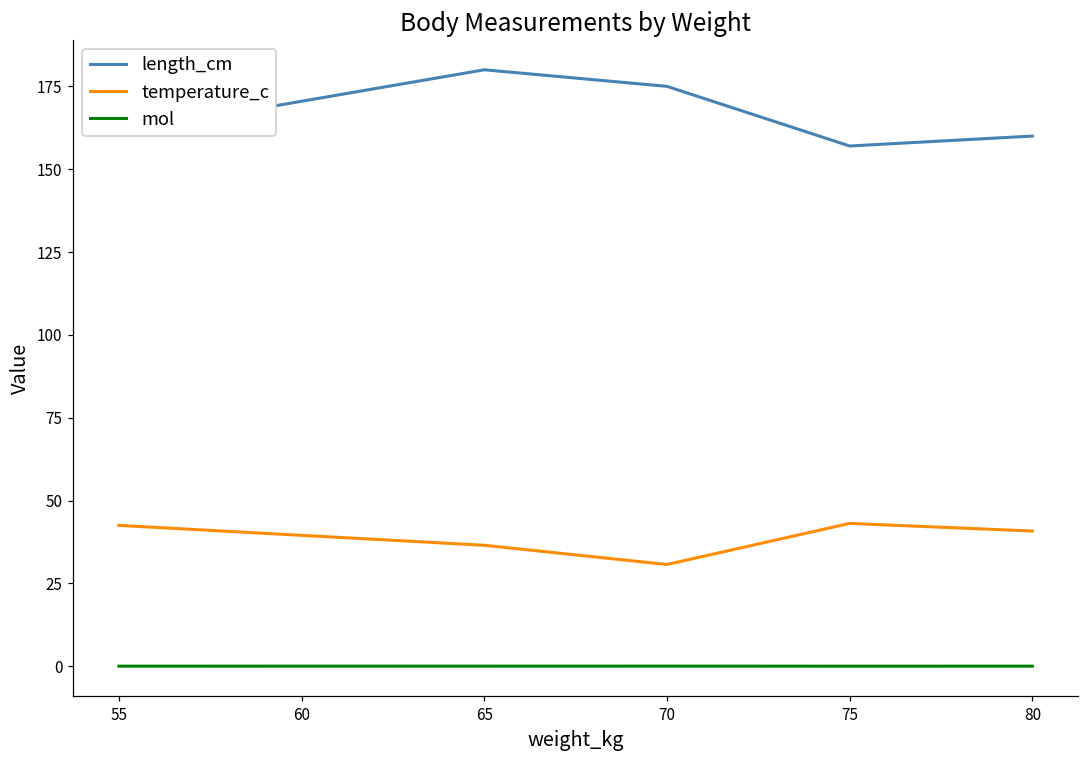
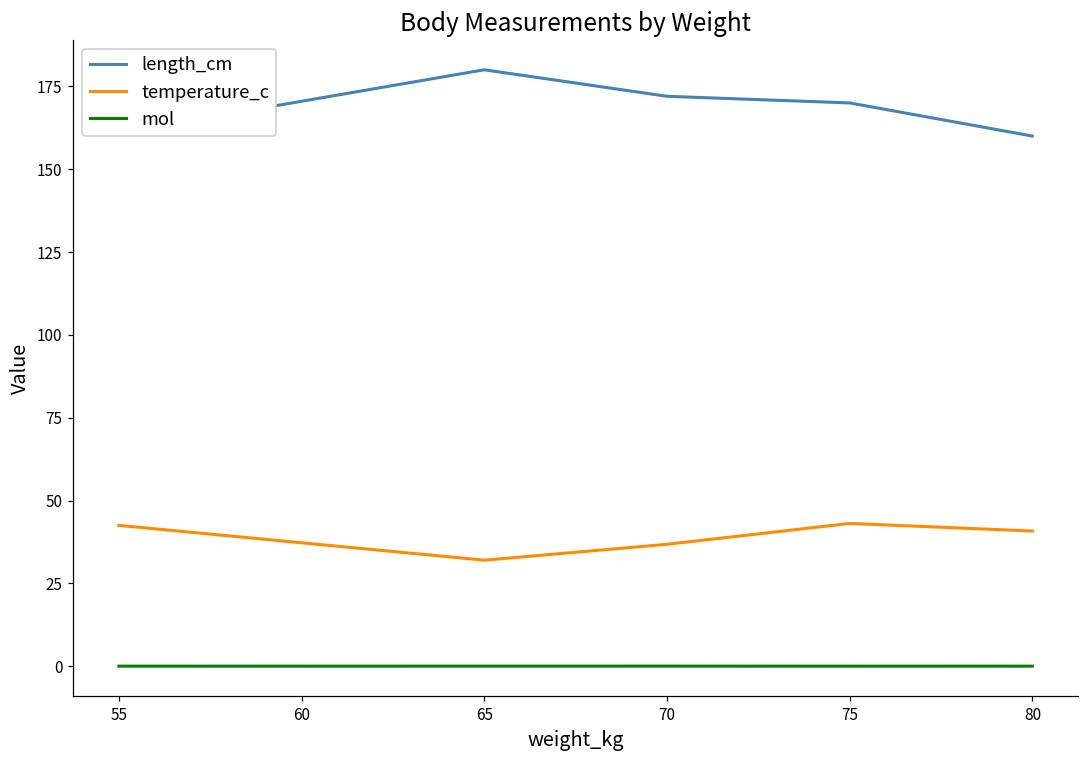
temperature_c, 65: 37 -> 32
length_cm, 70: 175 -> 172
temperature_c, 70: 31 -> 37
length_cm, 75: 157 -> 170
